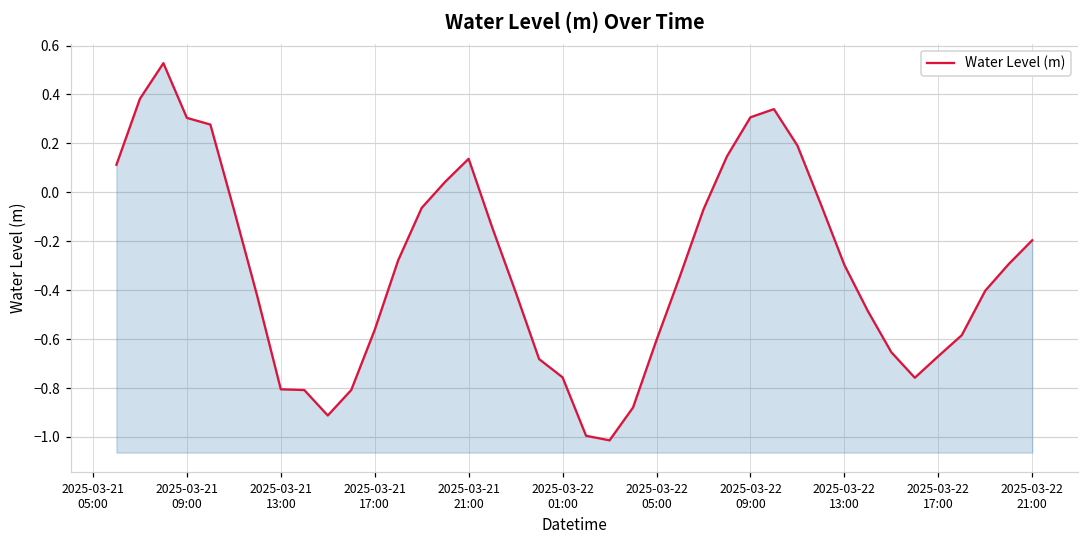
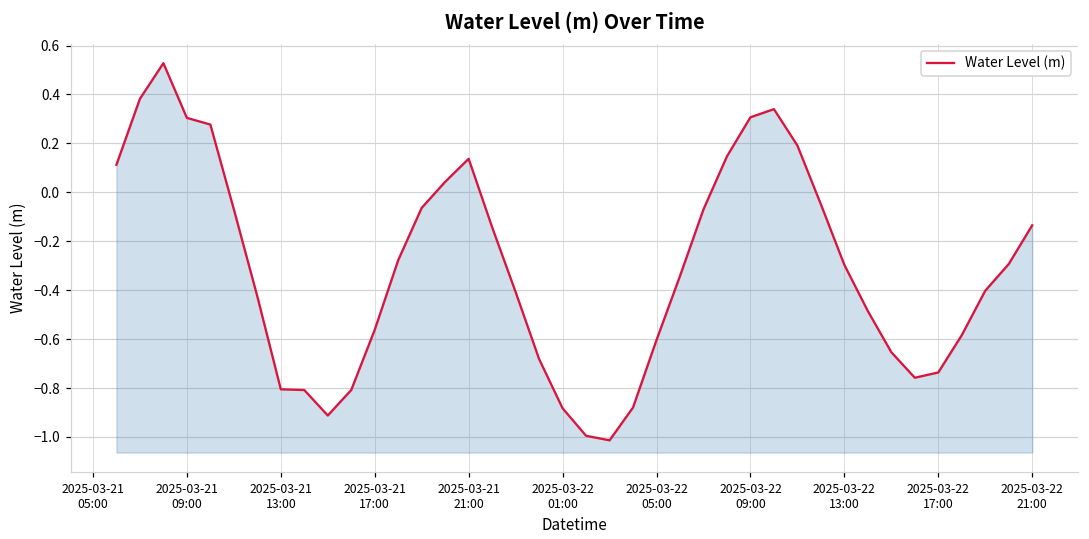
2025-03-22 01:00: -0.76 -> -0.88
2025-03-22 17:00: -0.67 -> -0.74
2025-03-22 21:00: -0.20 -> -0.13
